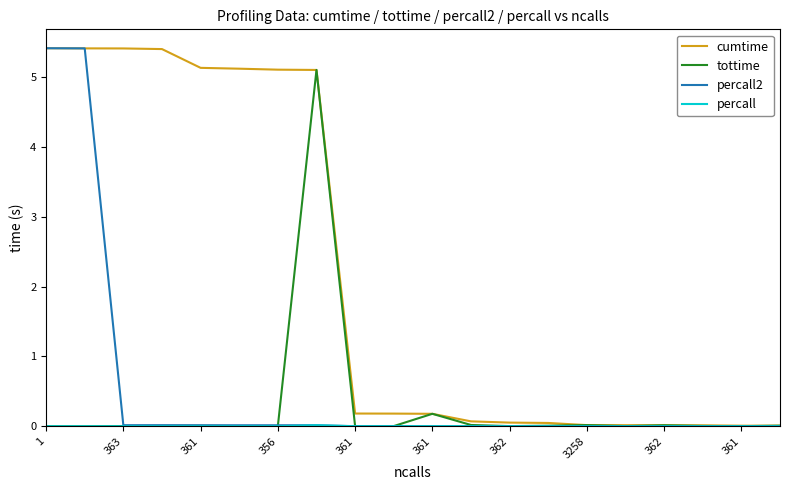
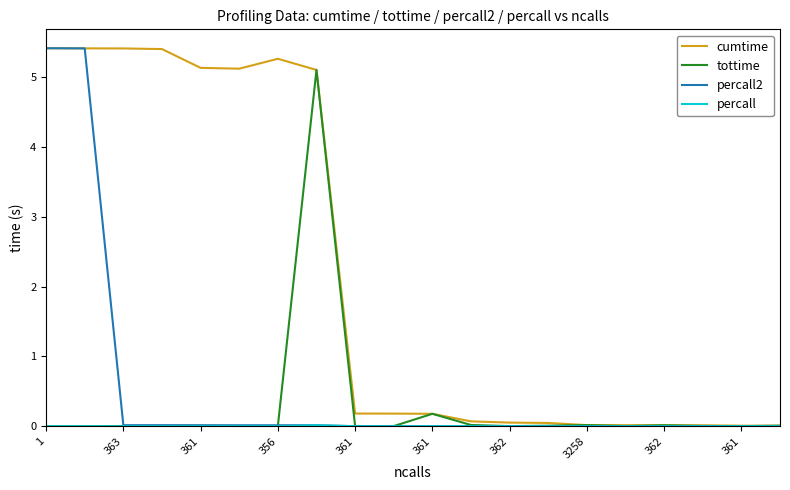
cumtime, 356: 5.1 -> 5.3
